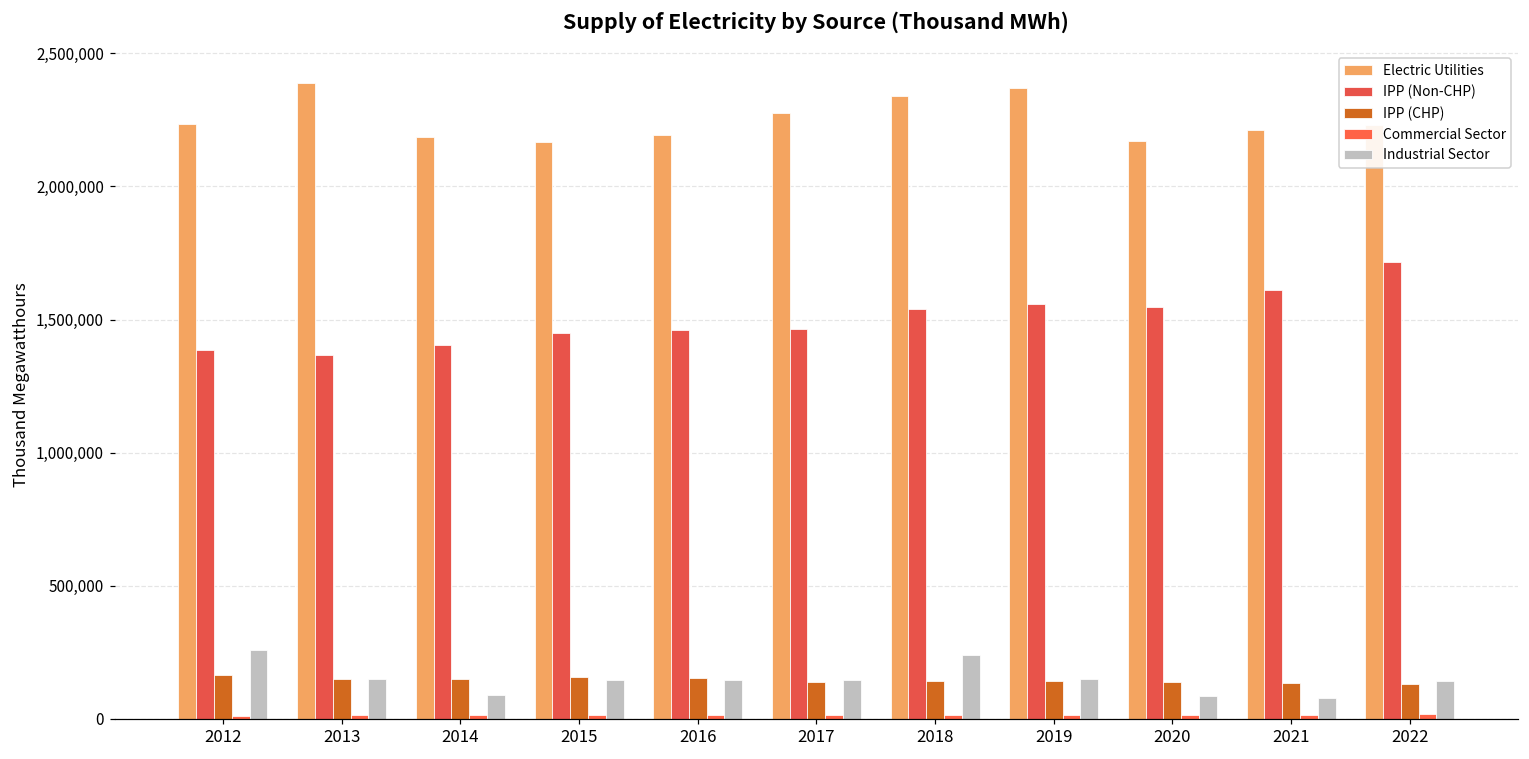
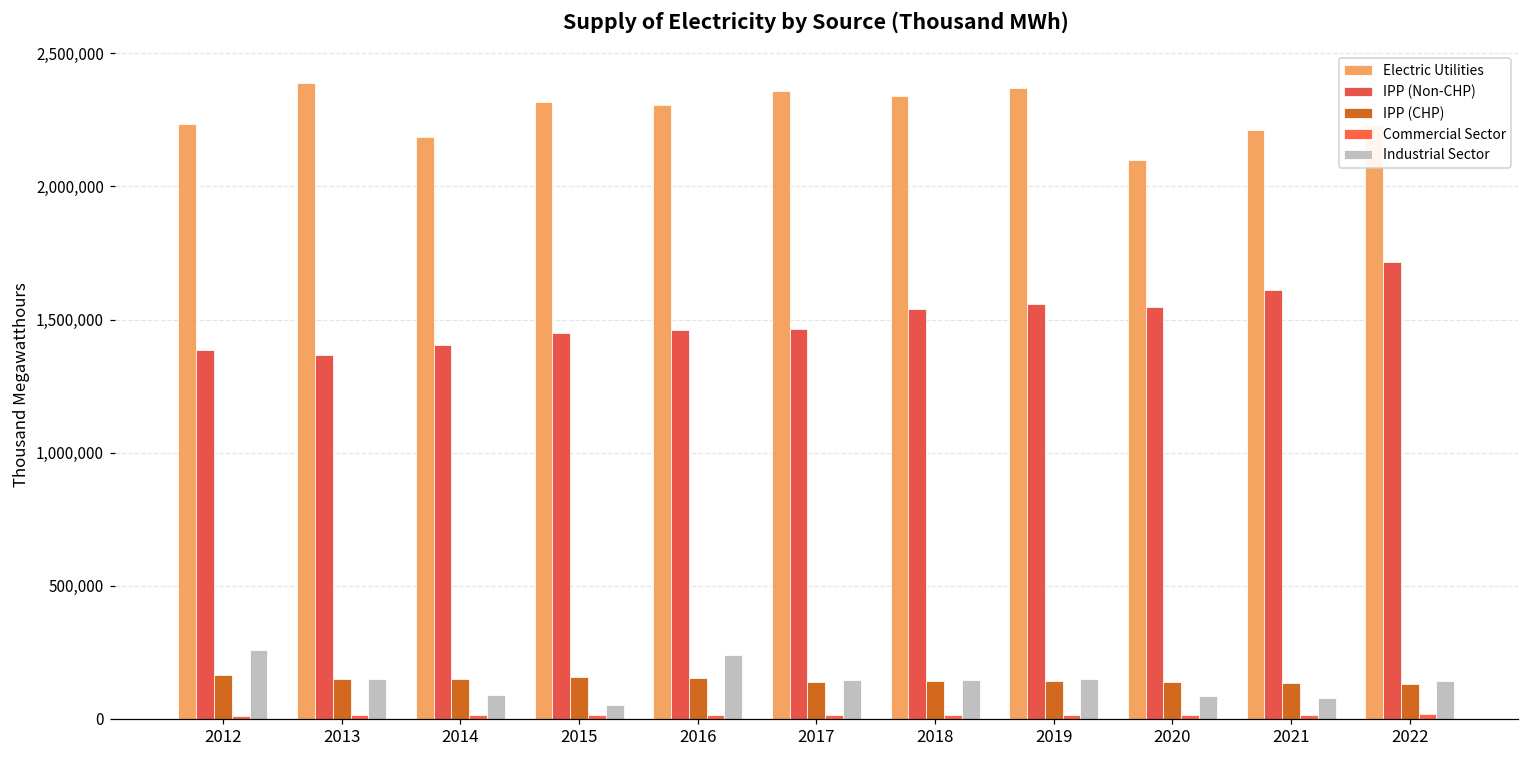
Electric Utilities, 2015: 2,170,000 -> 2,320,000
Industrial Sector, 2015: 150,000 -> 50,000
Electric Utilities, 2016: 2,190,000 -> 2,310,000
Industrial Sector, 2016: 150,000 -> 240,000
Electric Utilities, 2017: 2,280,000 -> 2,360,000
Industrial Sector, 2018: 240,000 -> 150,000
Electric Utilities, 2020: 2,170,000 -> 2,100,000
